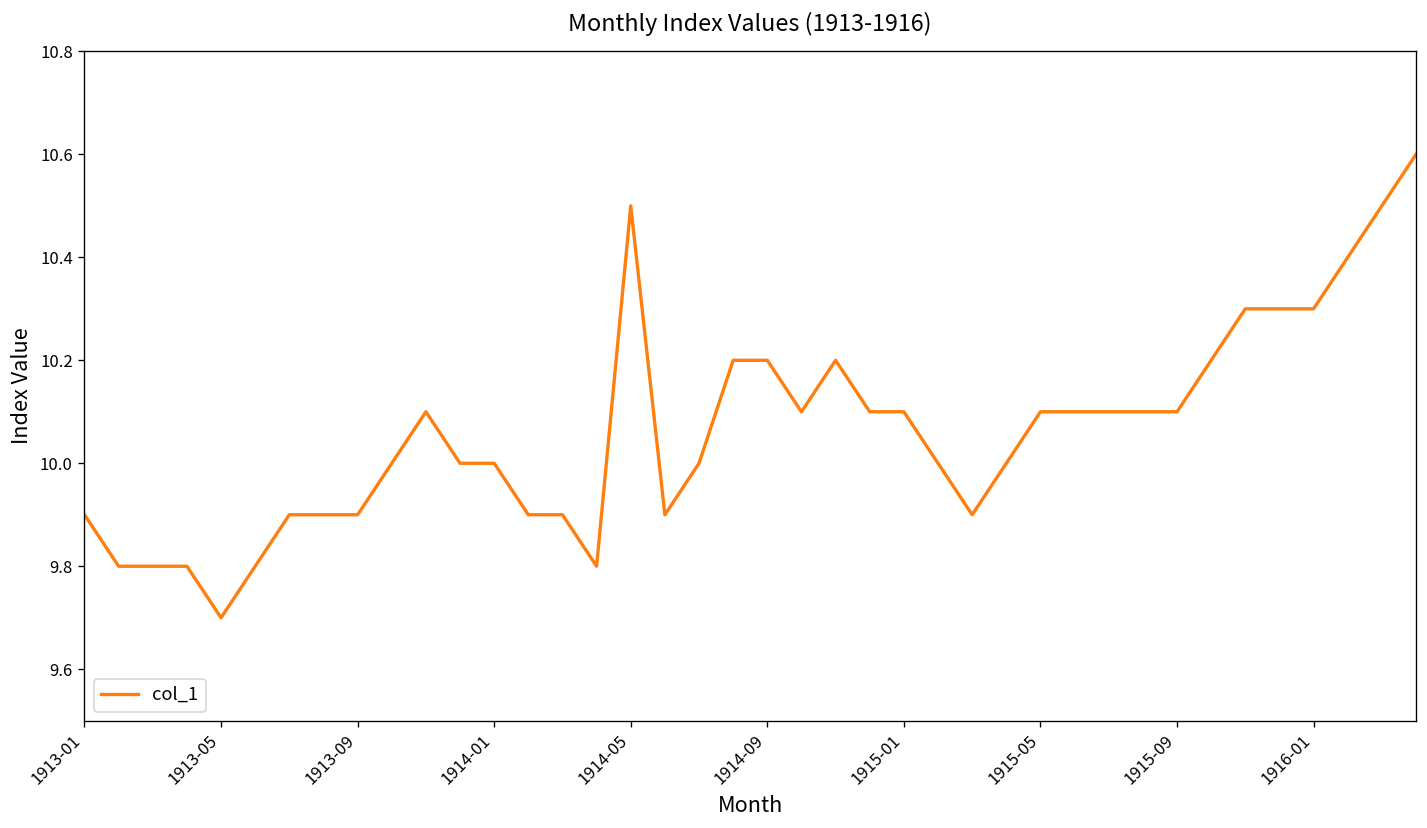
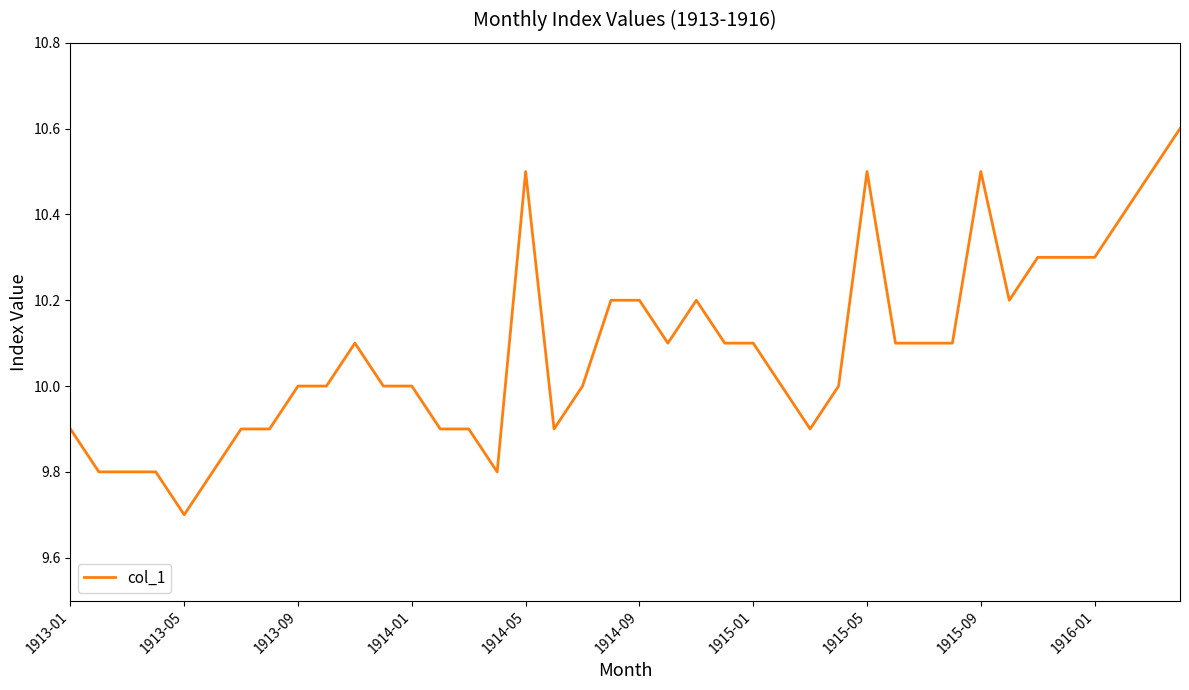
1913-09: 9.9 -> 10.0
1915-05: 10.1 -> 10.5
1915-09: 10.1 -> 10.5
